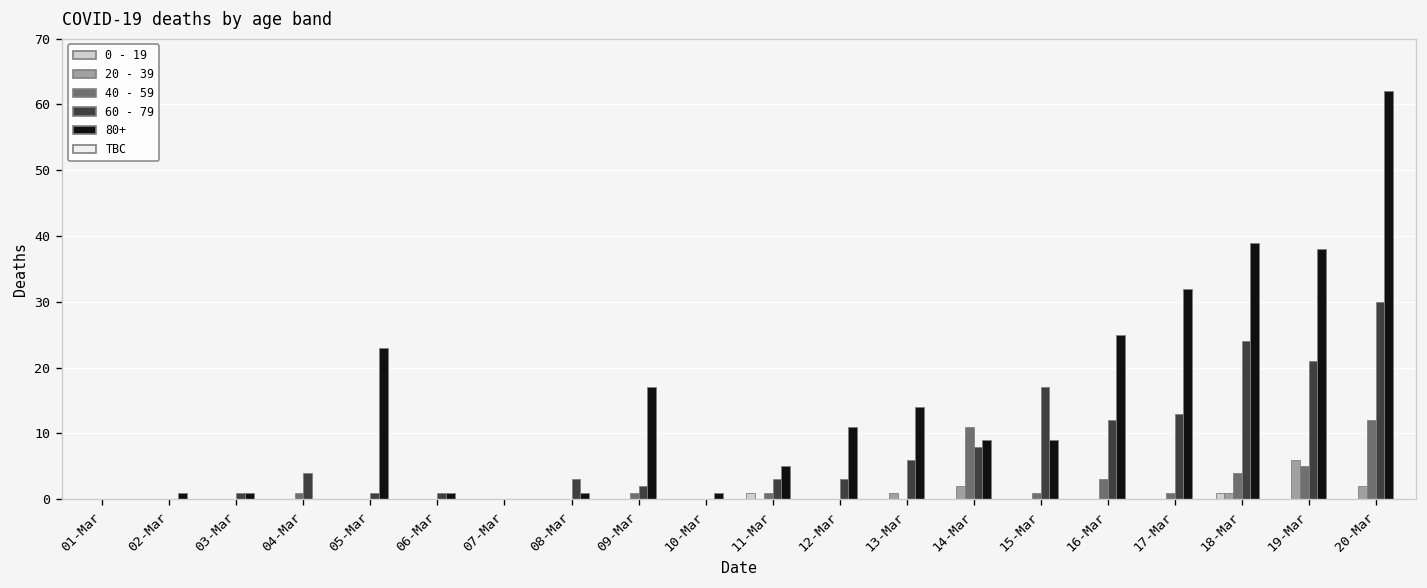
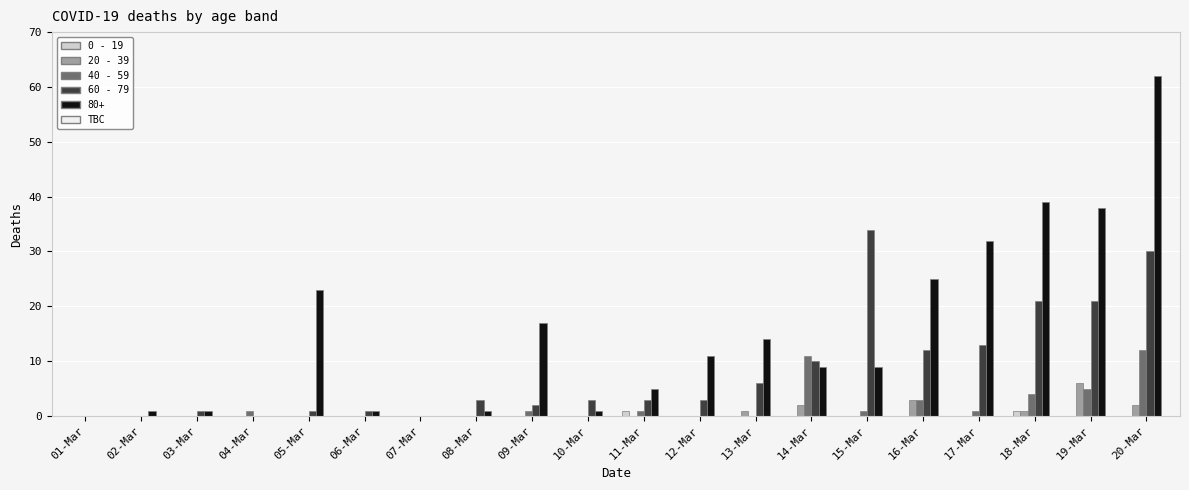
60 - 79, 04-Mar: 4 -> 0
60 - 79, 10-Mar: 0 -> 3
60 - 79, 14-Mar: 8 -> 10
60 - 79, 15-Mar: 17 -> 34
20 - 39, 16-Mar: 0 -> 3
60 - 79, 18-Mar: 24 -> 21
